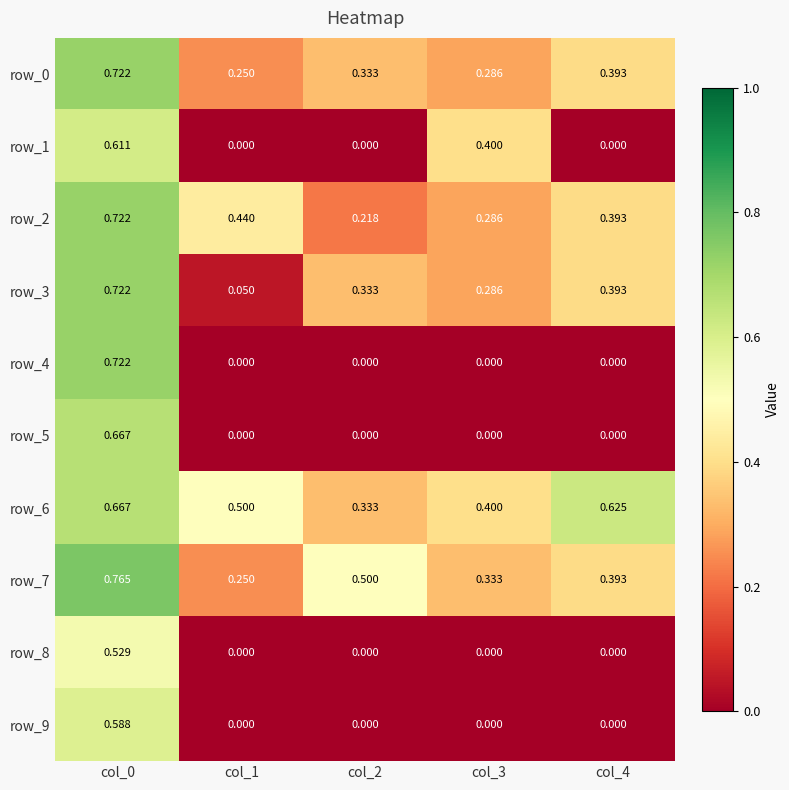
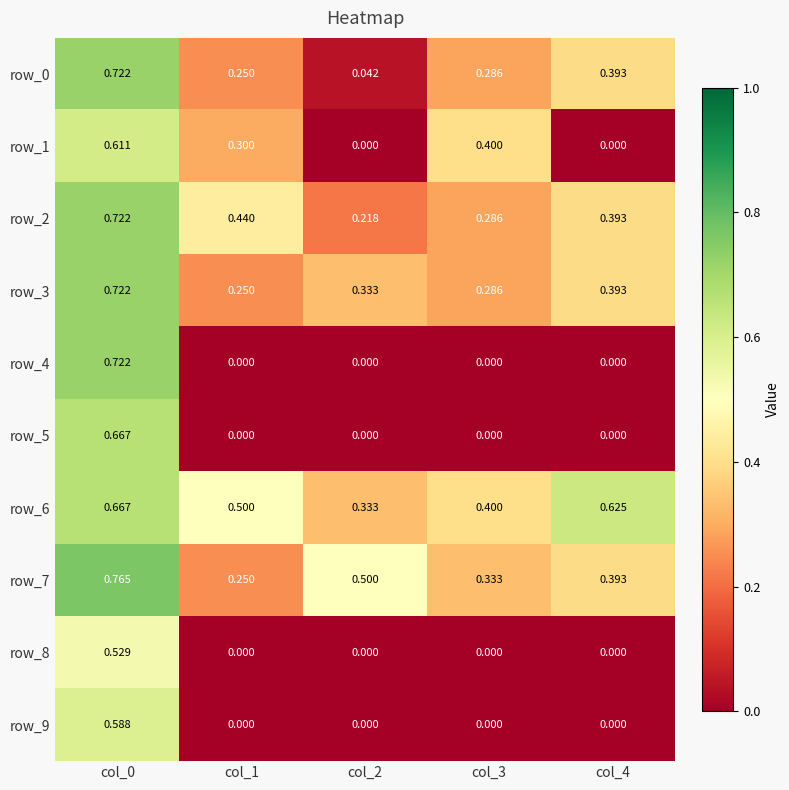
row_0, col_2: 0.333 -> 0.042
row_1, col_1: 0.000 -> 0.300
row_3, col_1: 0.050 -> 0.250
